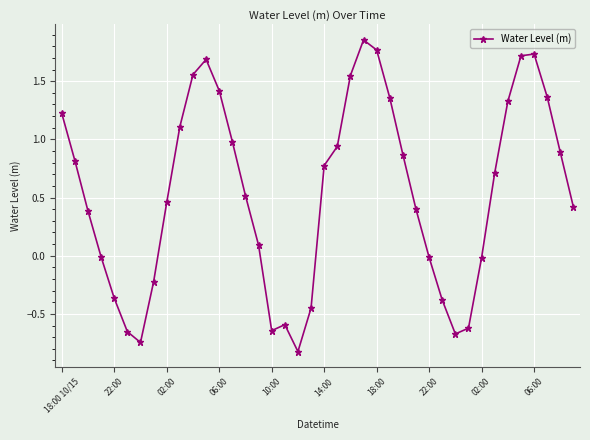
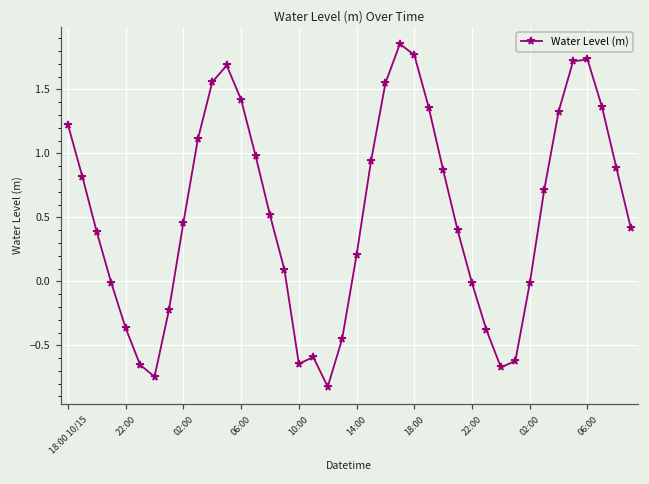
14:00: 0.77 -> 0.21
